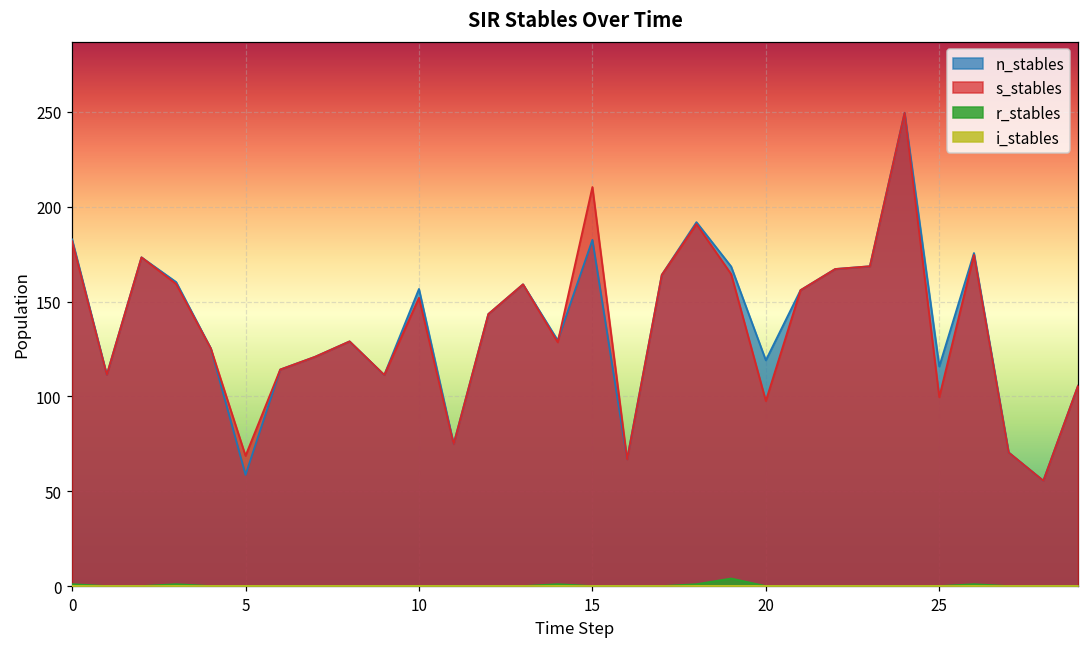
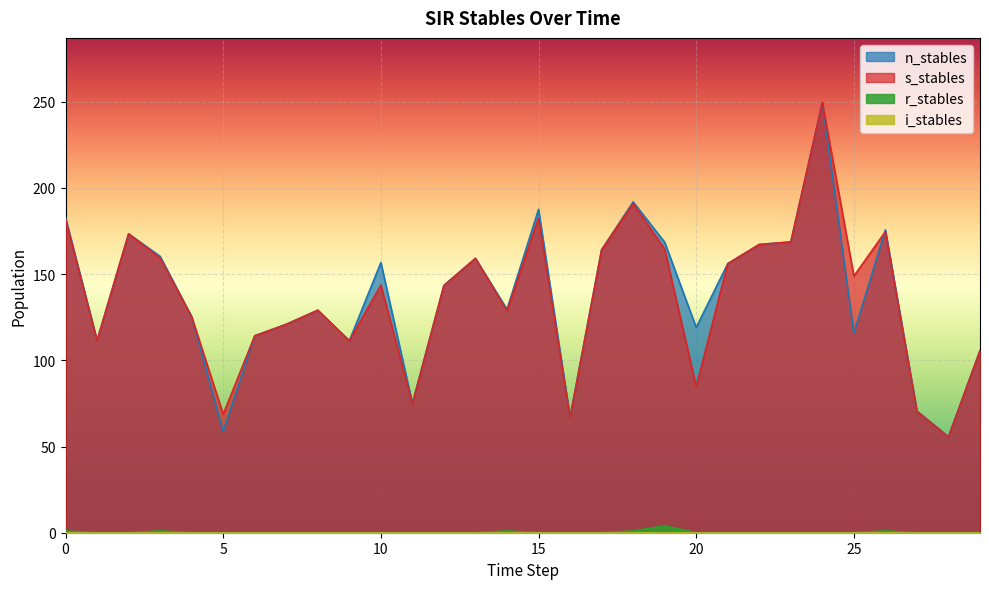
s_stables, 10: 152 -> 144
n_stables, 15: 183 -> 188
s_stables, 15: 210 -> 183
s_stables, 20: 98 -> 85
s_stables, 25: 100 -> 149
